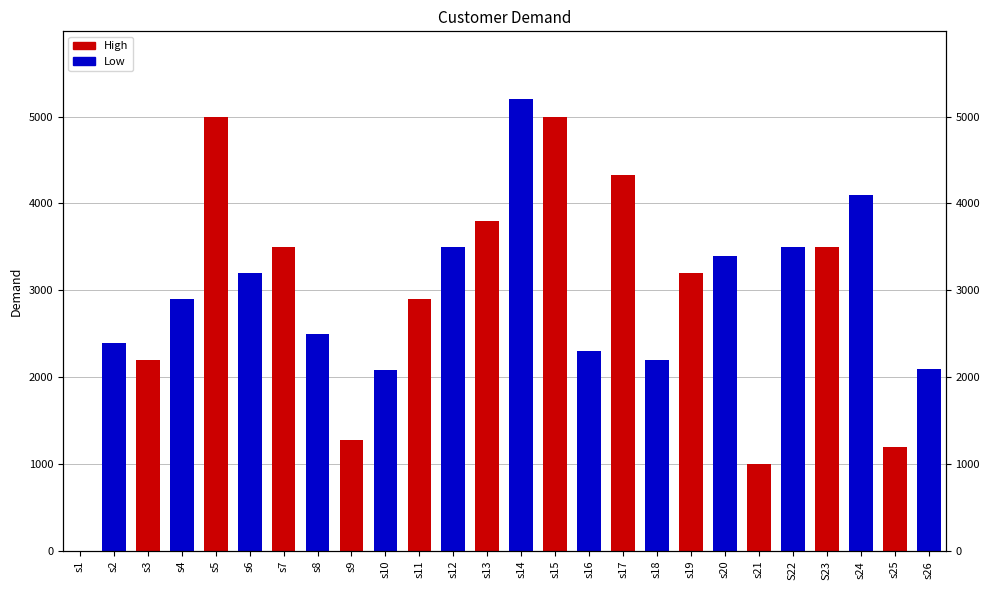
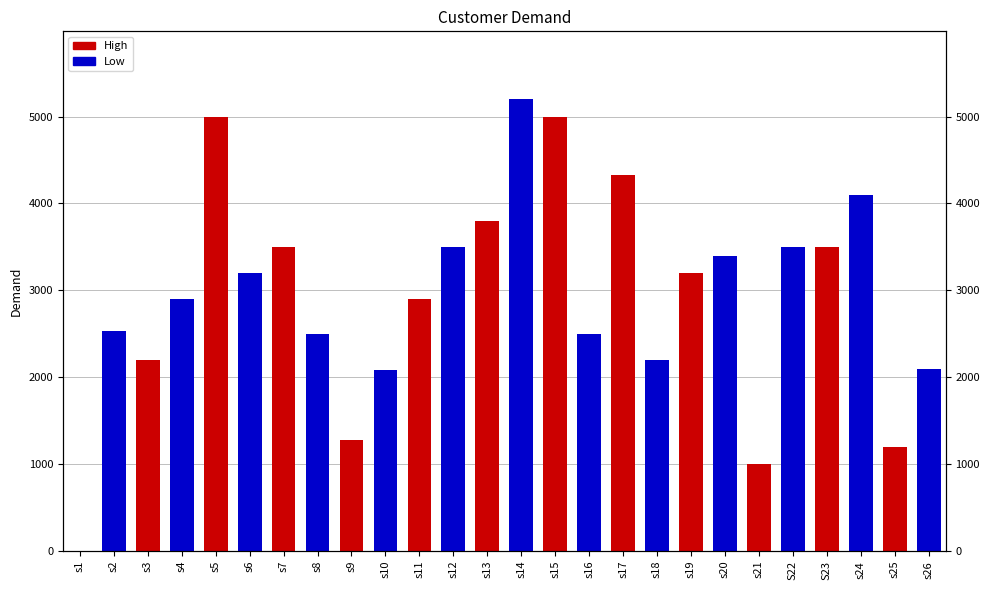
s2: 2400 -> 2500
s16: 2300 -> 2500
